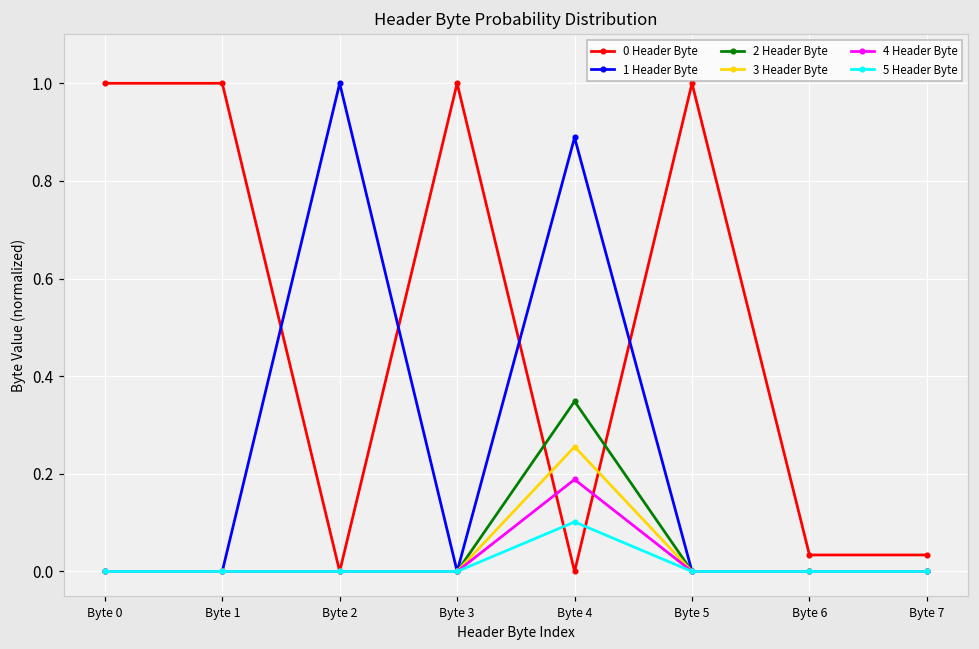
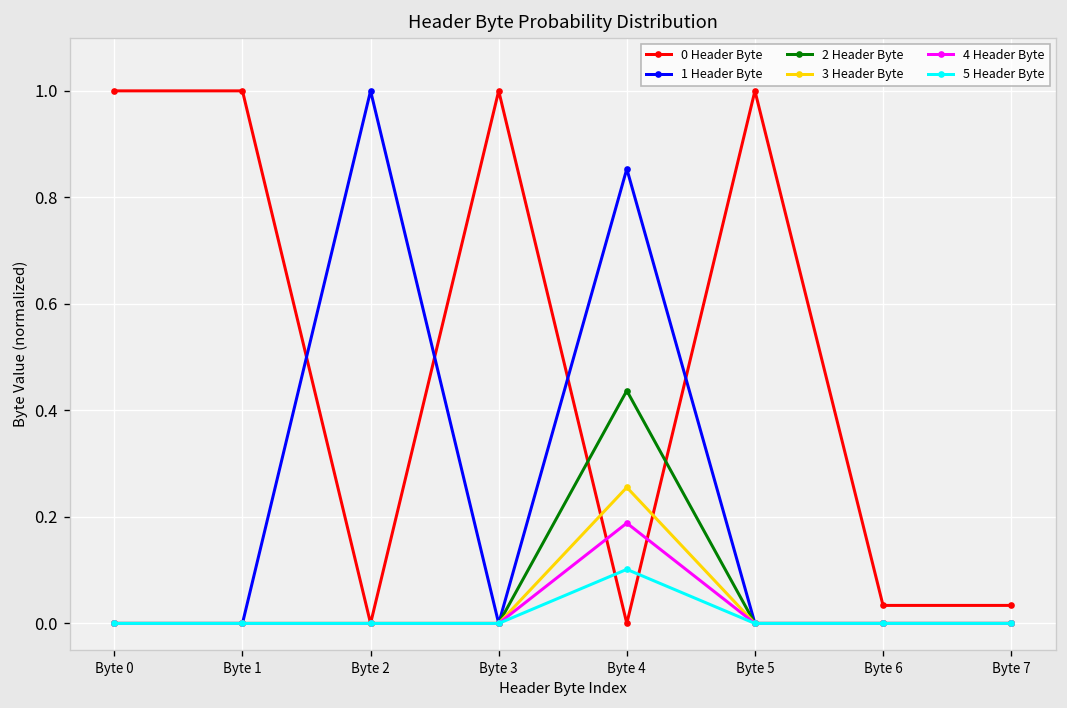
1 Header Byte, Byte 4: 0.89 -> 0.85
2 Header Byte, Byte 4: 0.35 -> 0.44
